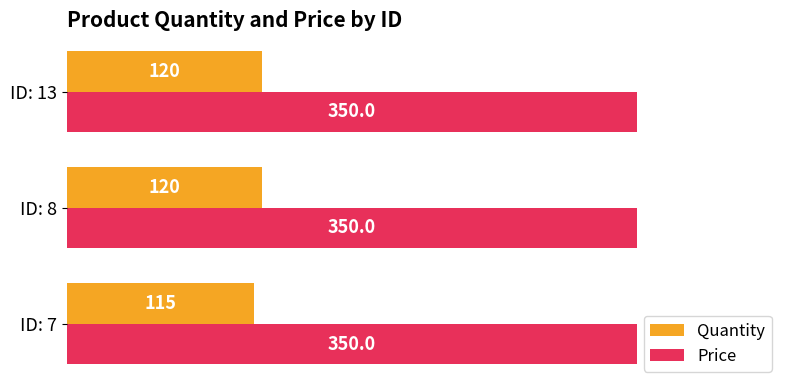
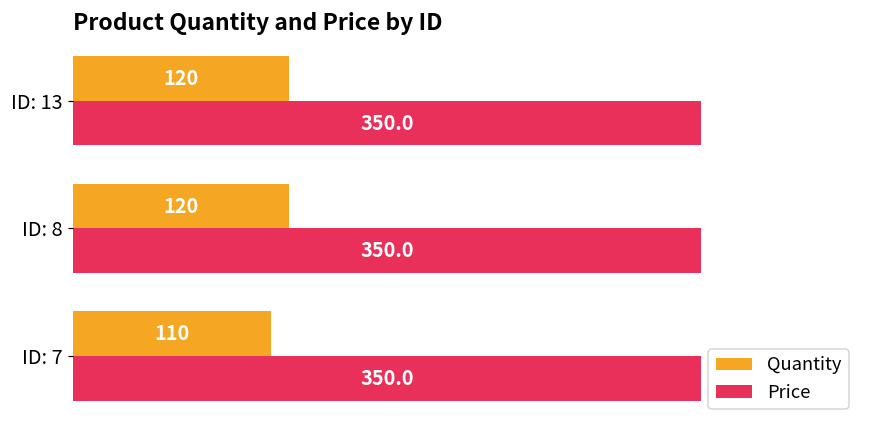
Quantity, ID: 7: 115 -> 110
